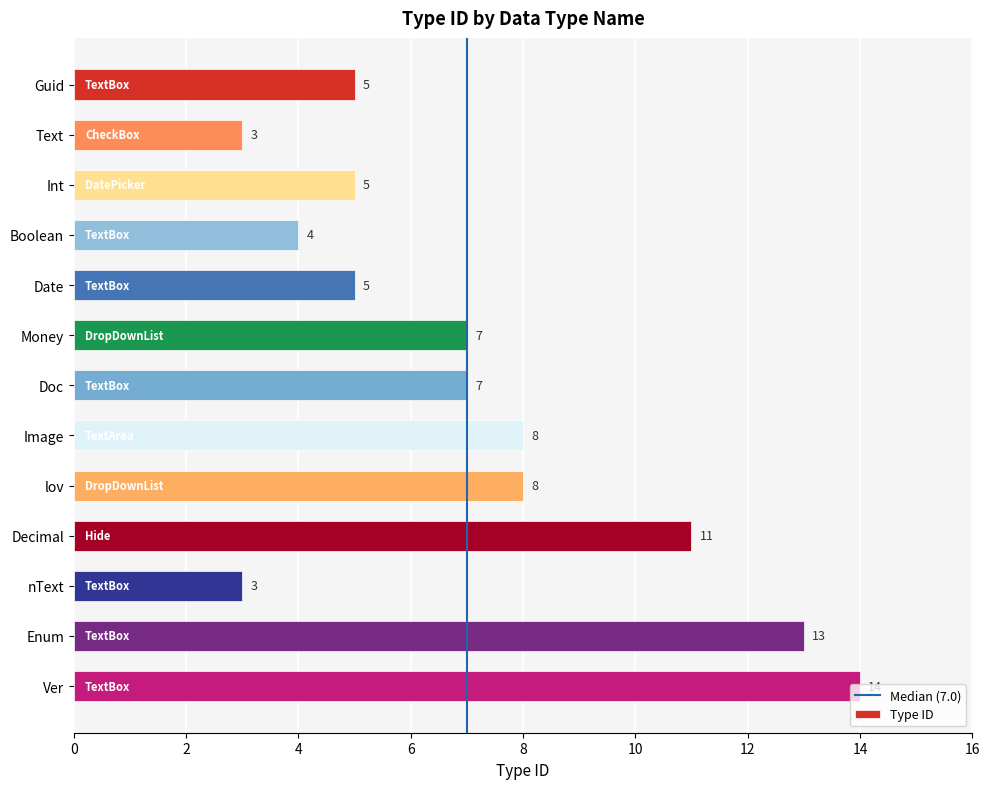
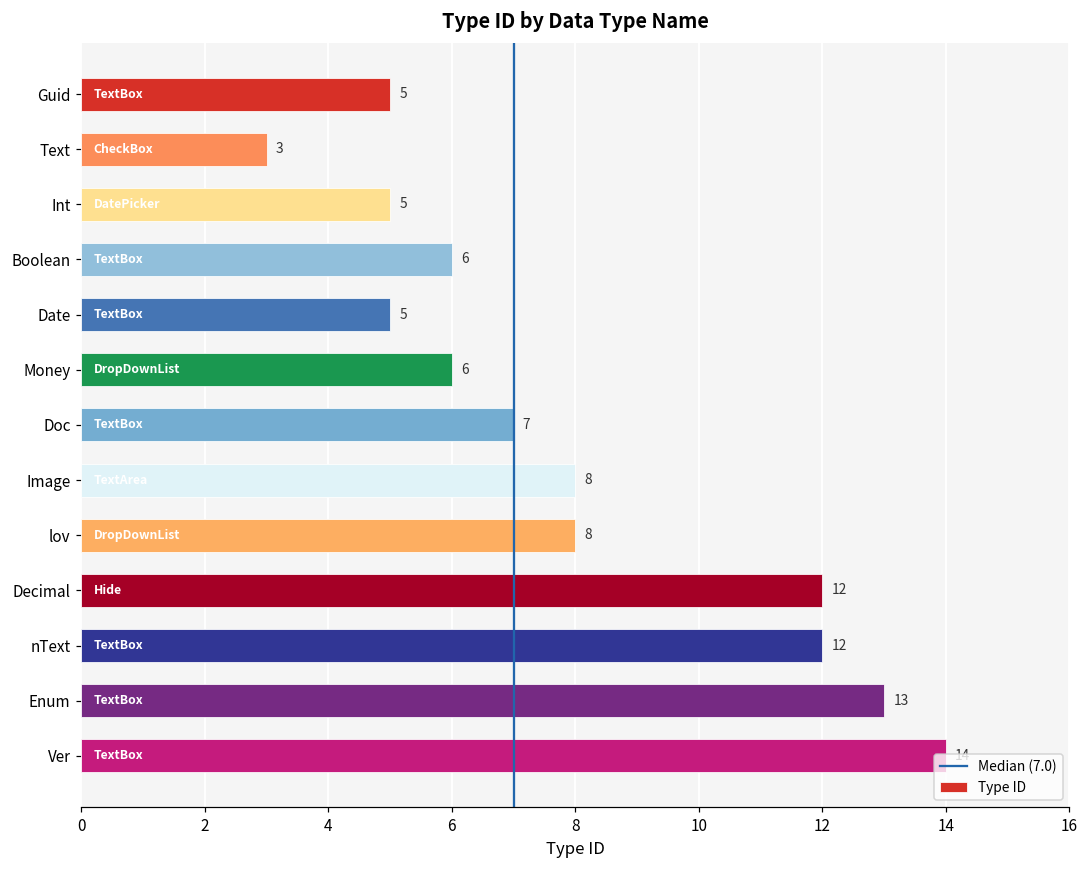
Boolean: 4 -> 6
Money: 7 -> 6
Decimal: 11 -> 12
nText: 3 -> 12
